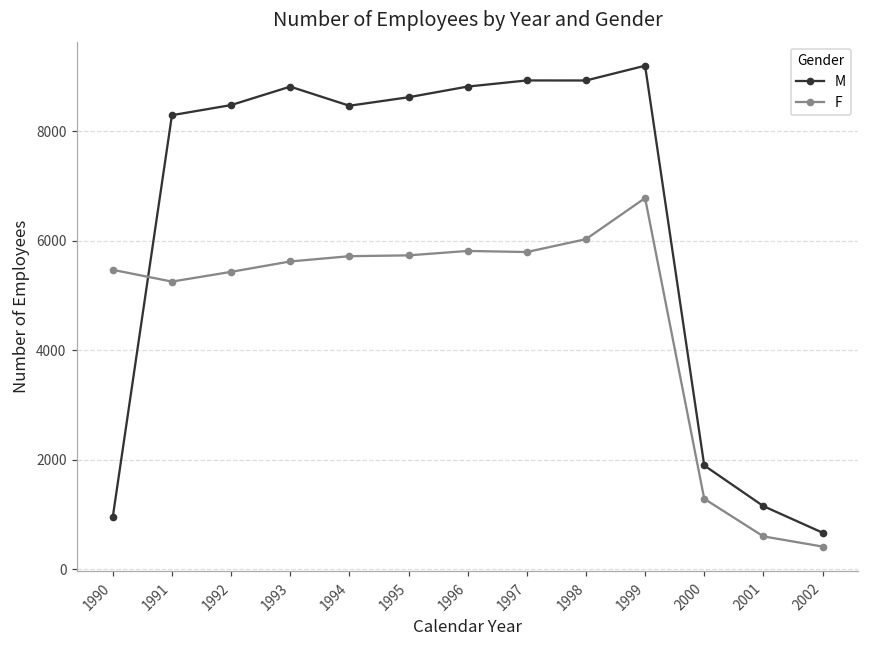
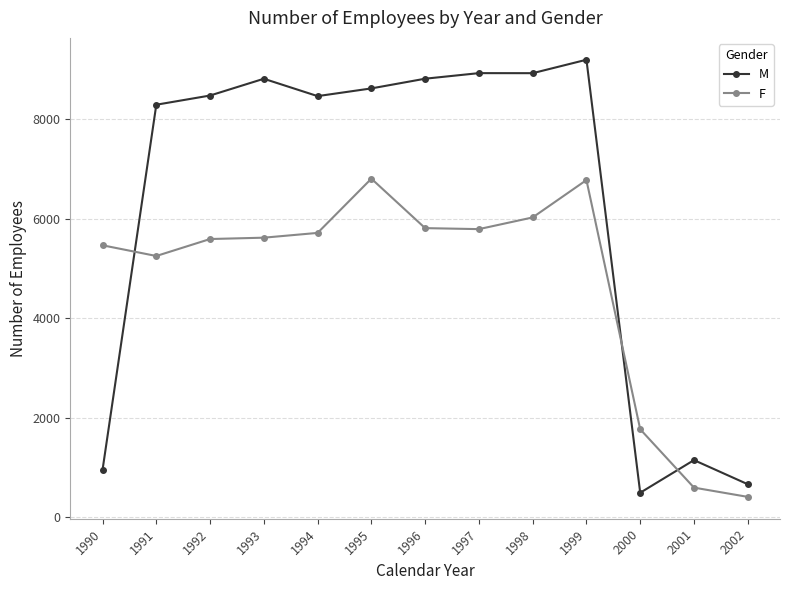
F, 1992: 5400 -> 5600
F, 1995: 5700 -> 6800
M, 2000: 1900 -> 500
F, 2000: 1300 -> 1800
